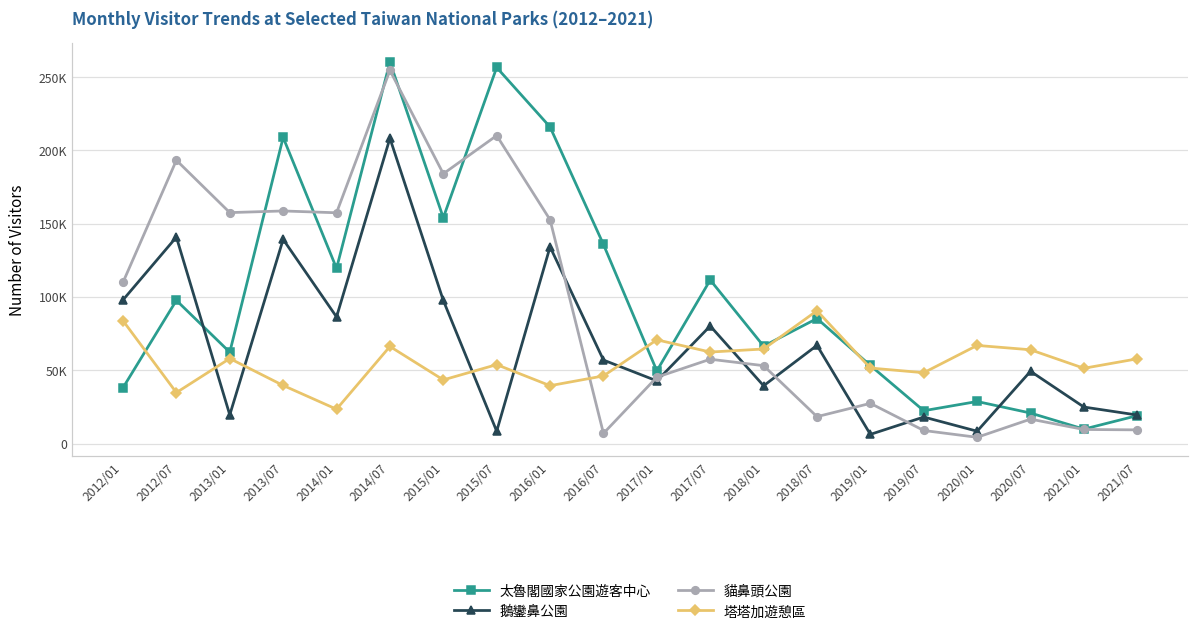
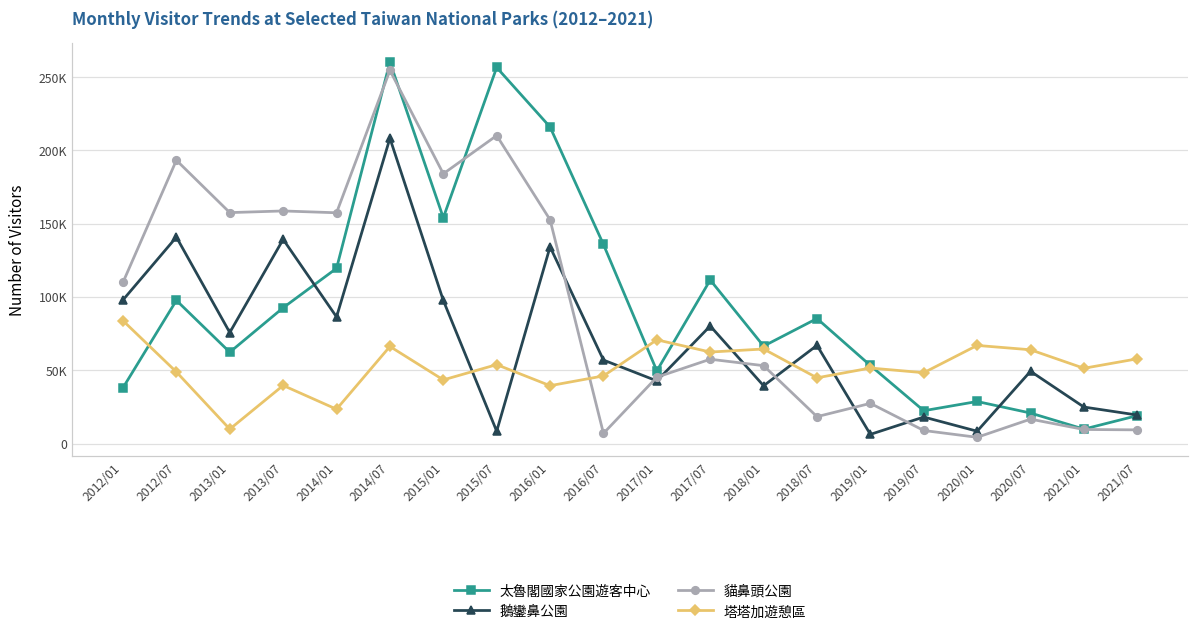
塔塔加遊憩區, 2012/07: 35000 -> 49000
鵝鑾鼻公園, 2013/01: 20000 -> 76000
塔塔加遊憩區, 2013/01: 58000 -> 10000
太魯閣國家公園遊客中心, 2013/07: 209000 -> 93000
塔塔加遊憩區, 2018/07: 91000 -> 45000
